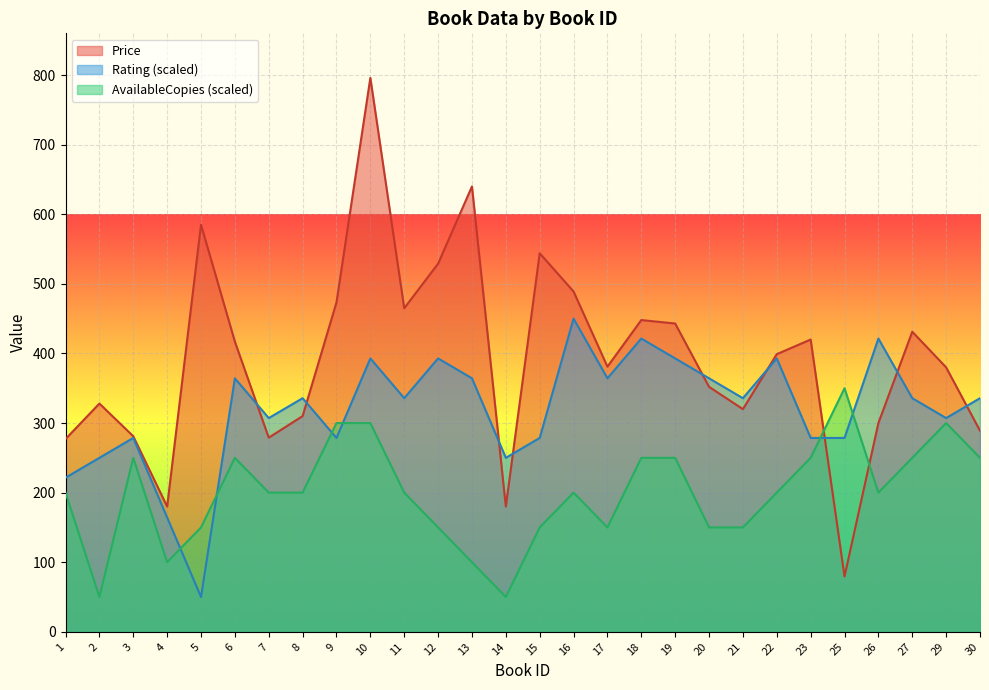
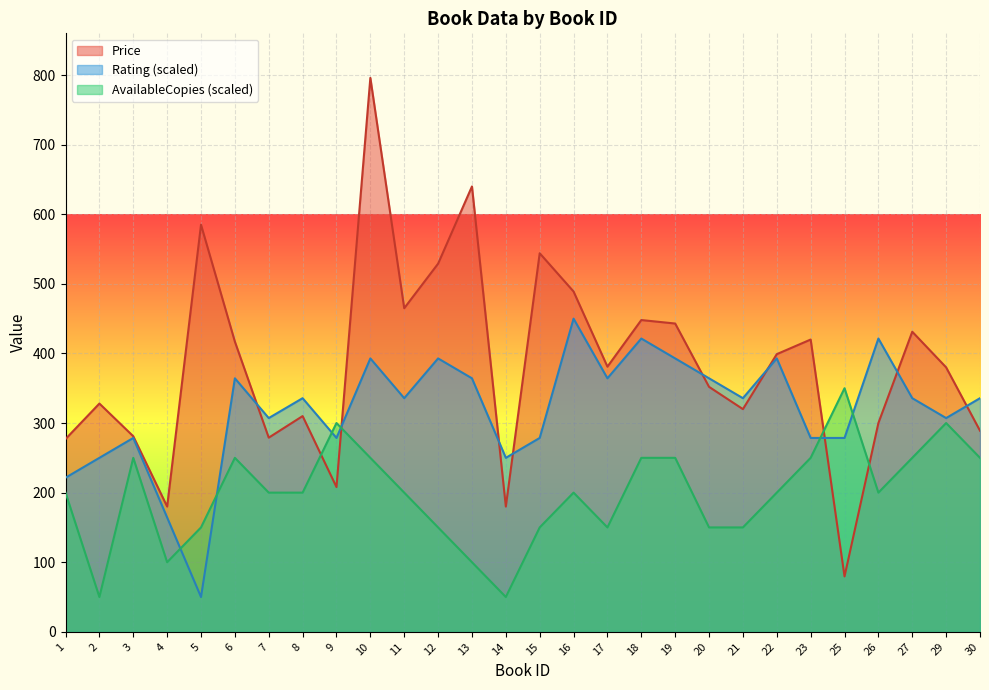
Price, 9: 470 -> 210
AvailableCopies (scaled), 10: 300 -> 250
